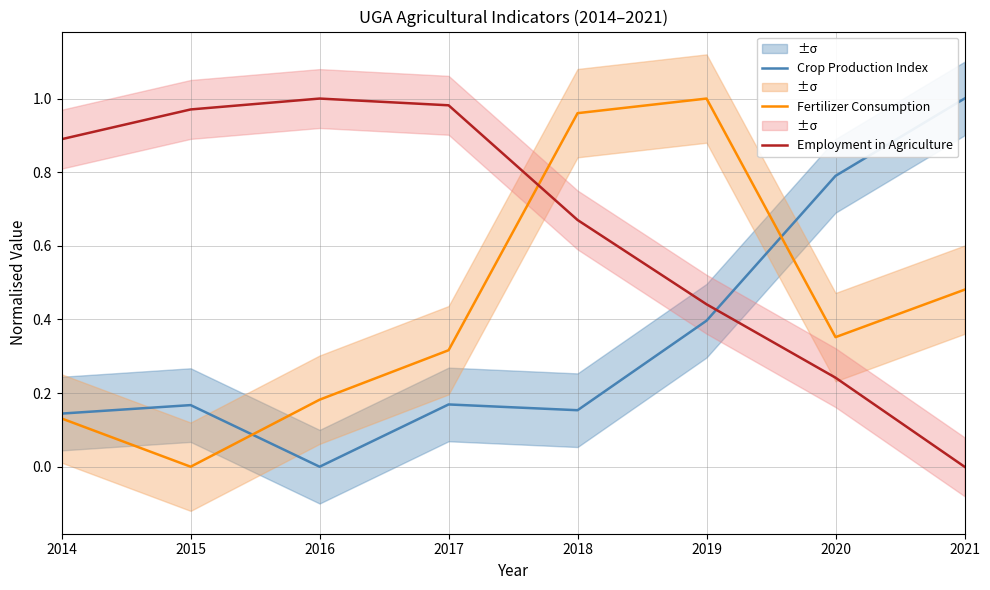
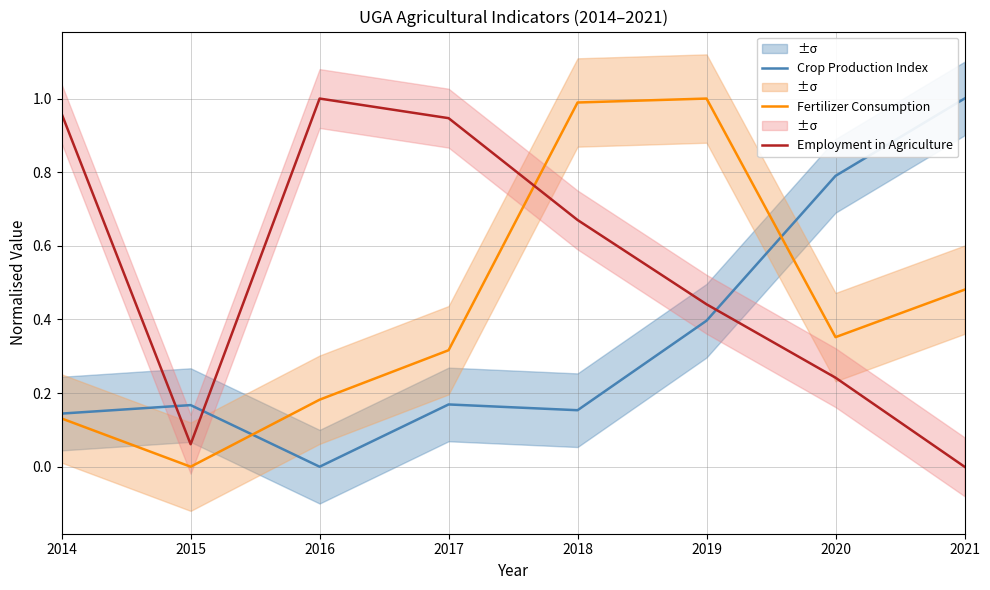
Employment in Agriculture, 2014: 0.89 -> 0.96
Employment in Agriculture, 2015: 0.97 -> 0.06
Employment in Agriculture, 2017: 0.98 -> 0.95
Fertilizer Consumption, 2018: 0.96 -> 0.99
